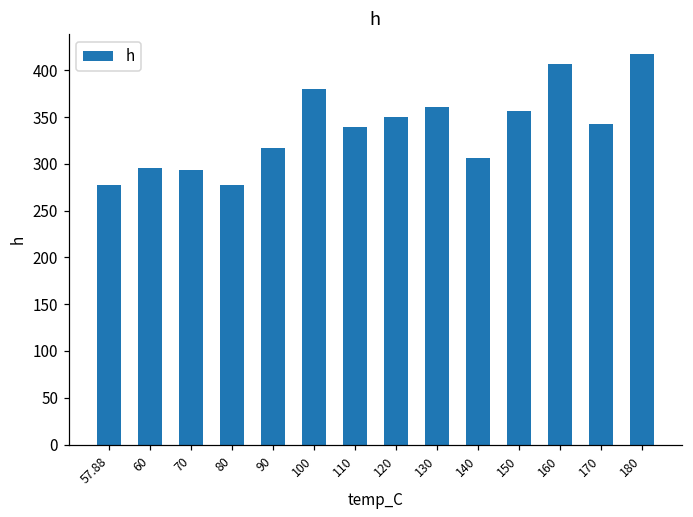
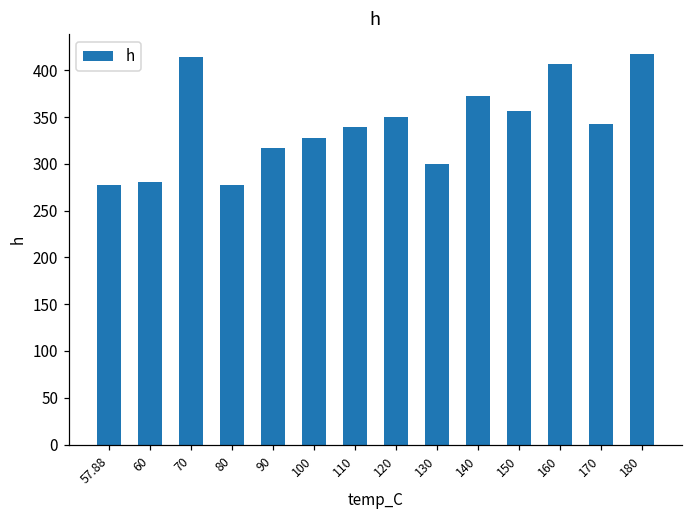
60: 300 -> 280
70: 290 -> 410
100: 380 -> 330
130: 360 -> 300
140: 310 -> 370
